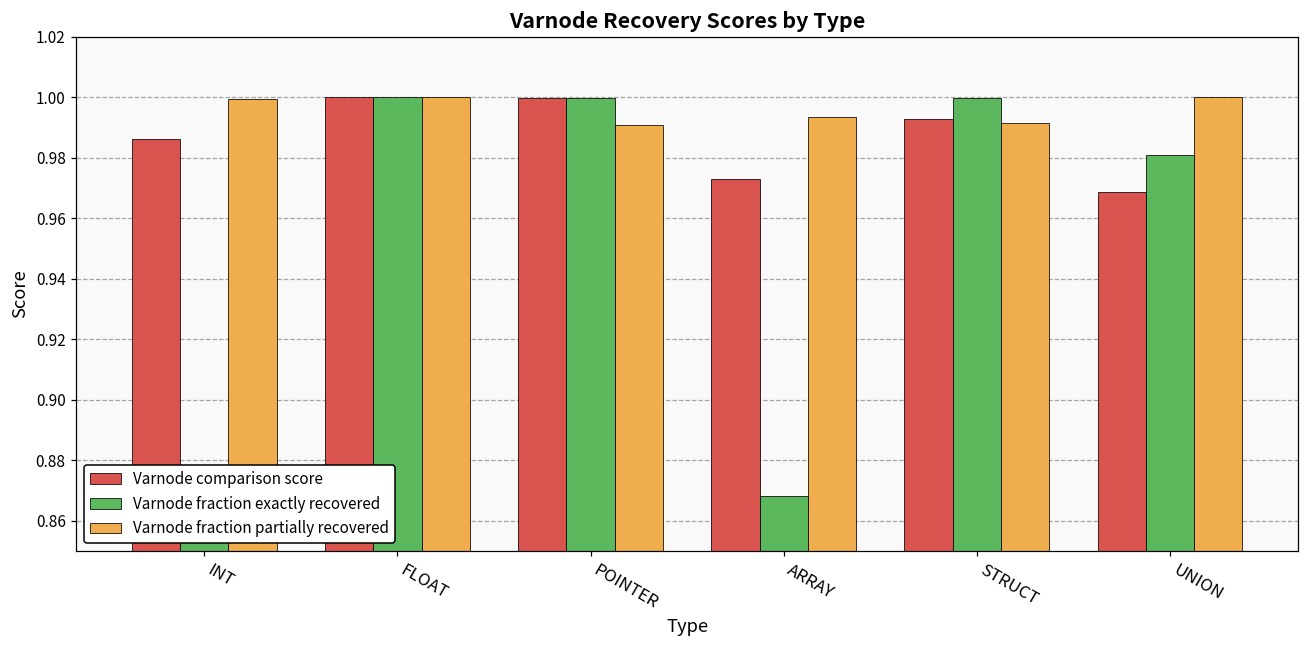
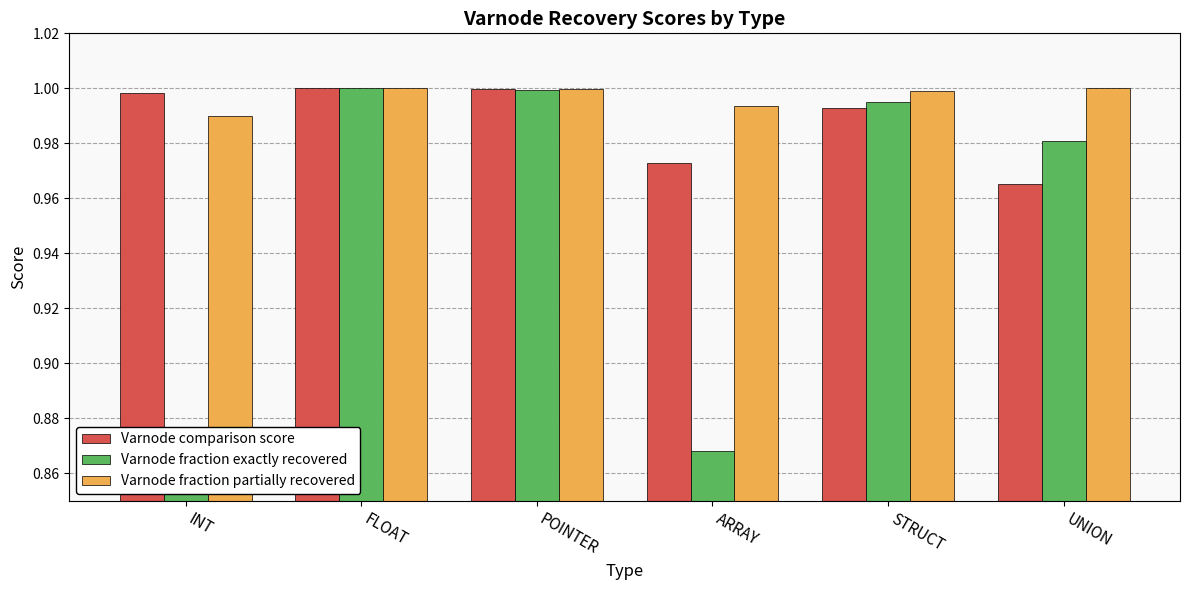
Varnode comparison score, INT: 0.986 -> 0.998
Varnode fraction partially recovered, INT: 0.999 -> 0.990
Varnode fraction partially recovered, POINTER: 0.991 -> 1.000
Varnode fraction exactly recovered, STRUCT: 1.000 -> 0.995
Varnode fraction partially recovered, STRUCT: 0.991 -> 0.999
Varnode comparison score, UNION: 0.969 -> 0.965
